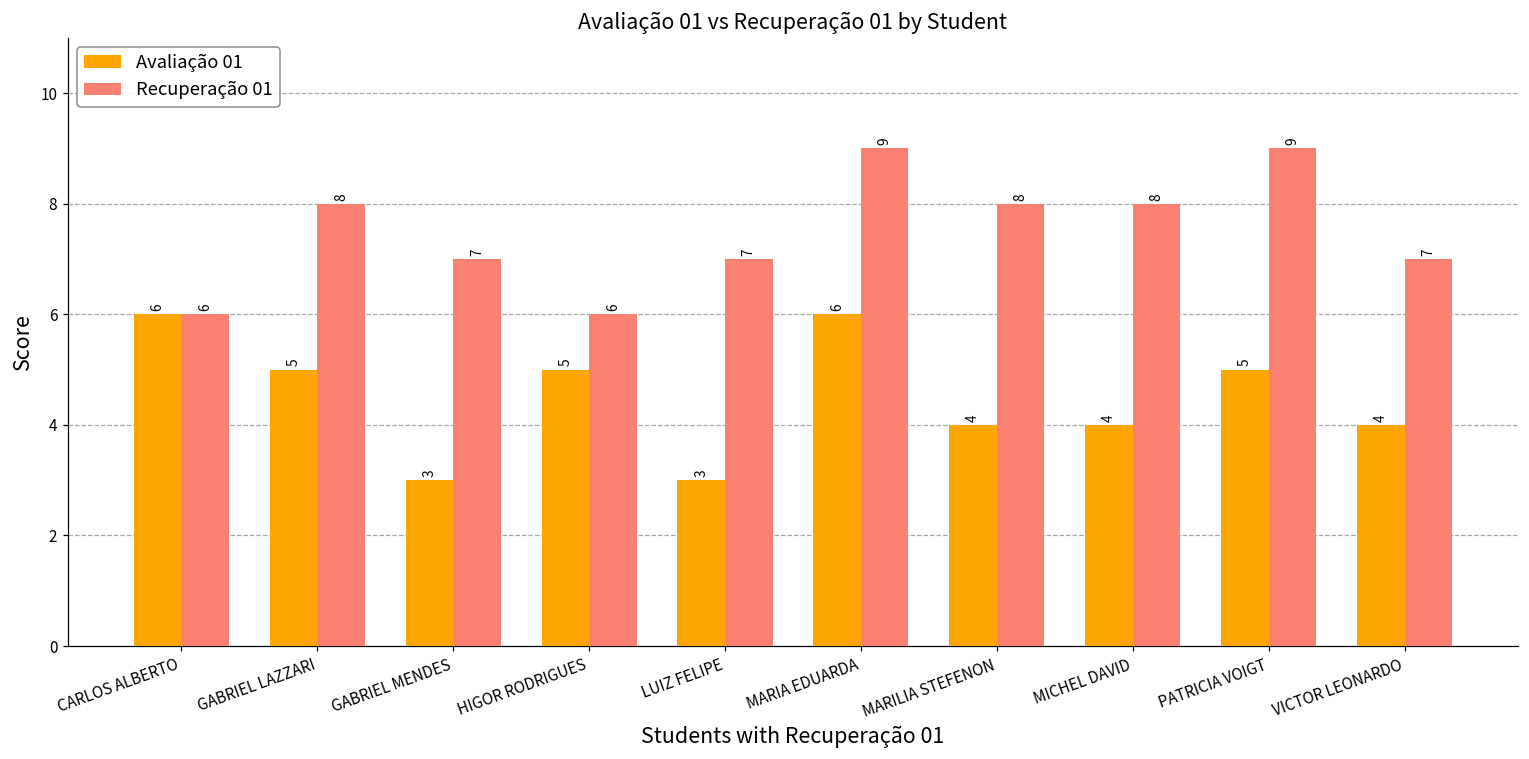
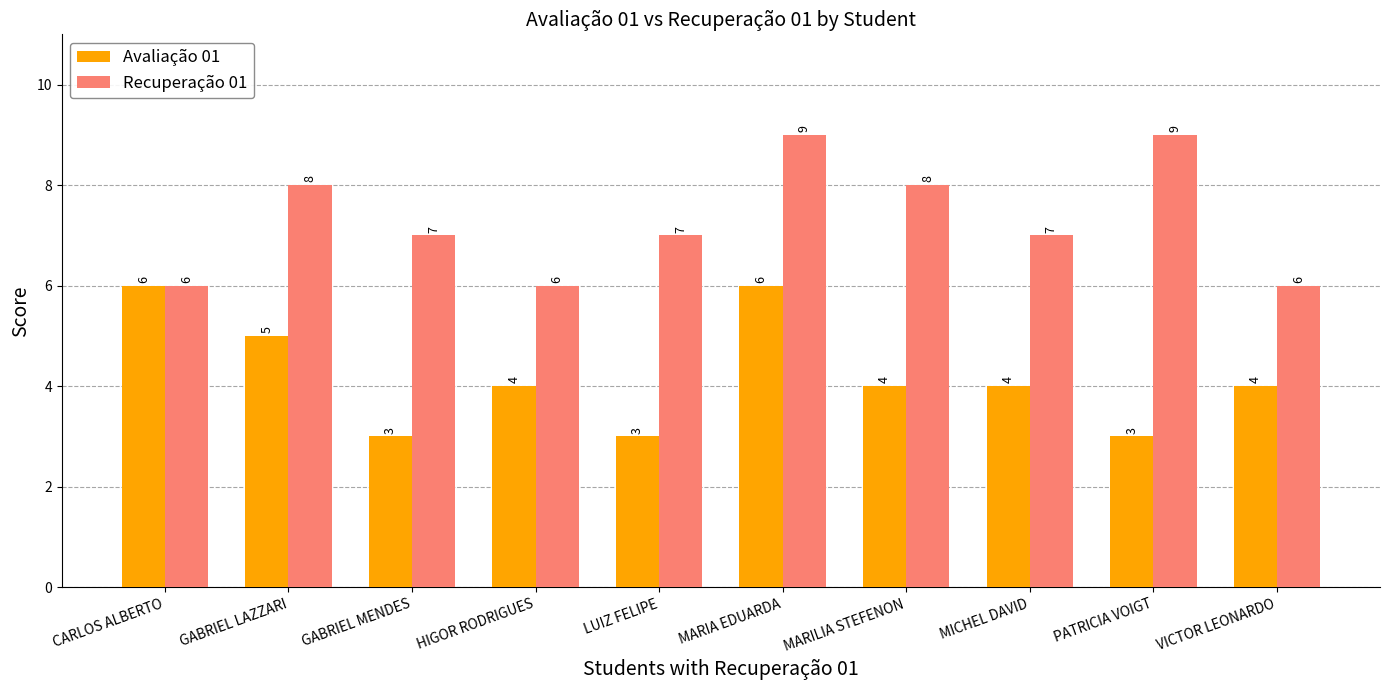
Avaliação 01, HIGOR RODRIGUES: 5 -> 4
Recuperação 01, MICHEL DAVID: 8 -> 7
Avaliação 01, PATRICIA VOIGT: 5 -> 3
Recuperação 01, VICTOR LEONARDO: 7 -> 6
